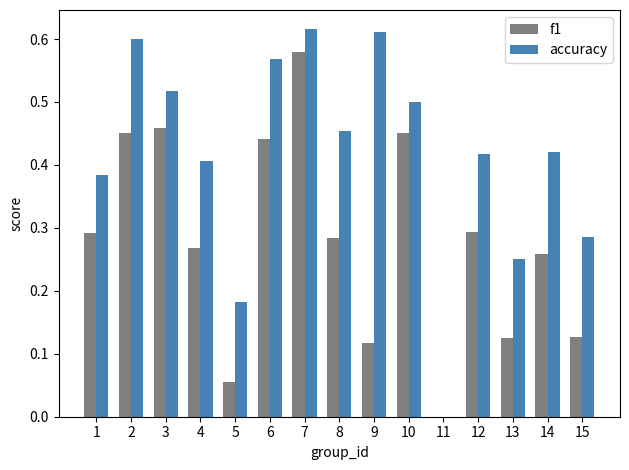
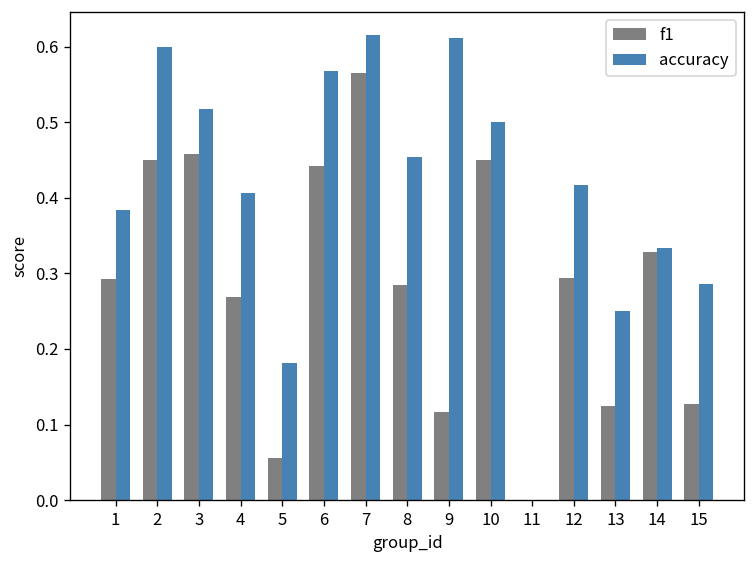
f1, 7: 0.58 -> 0.57
f1, 14: 0.26 -> 0.33
accuracy, 14: 0.42 -> 0.33
